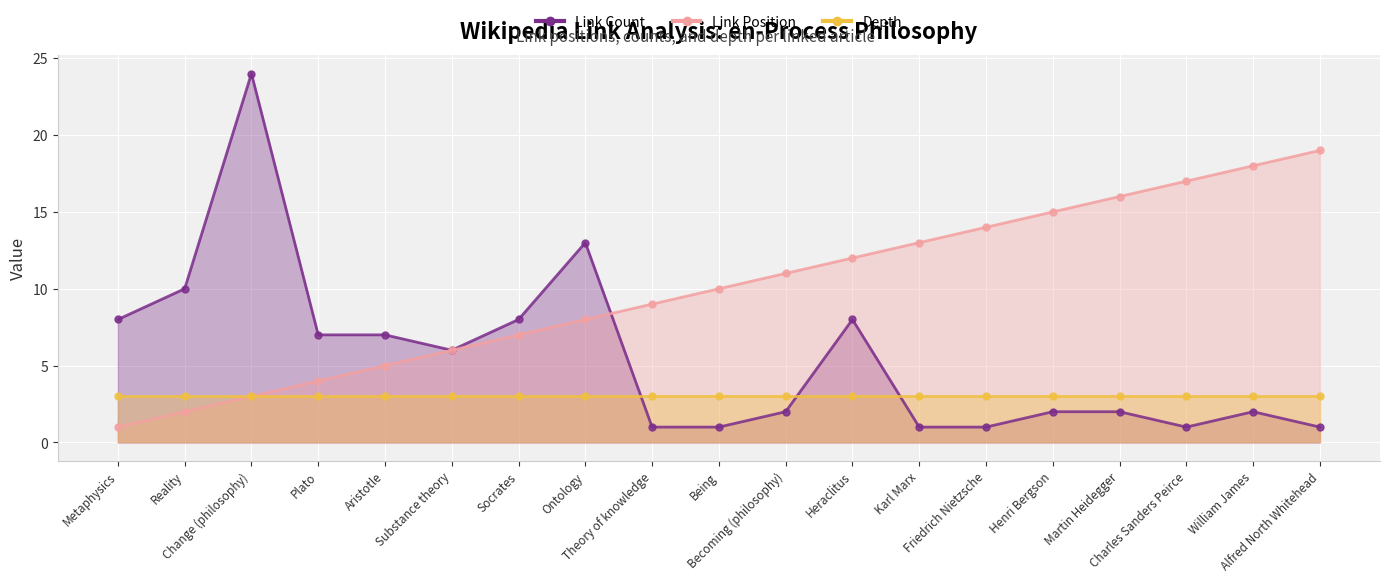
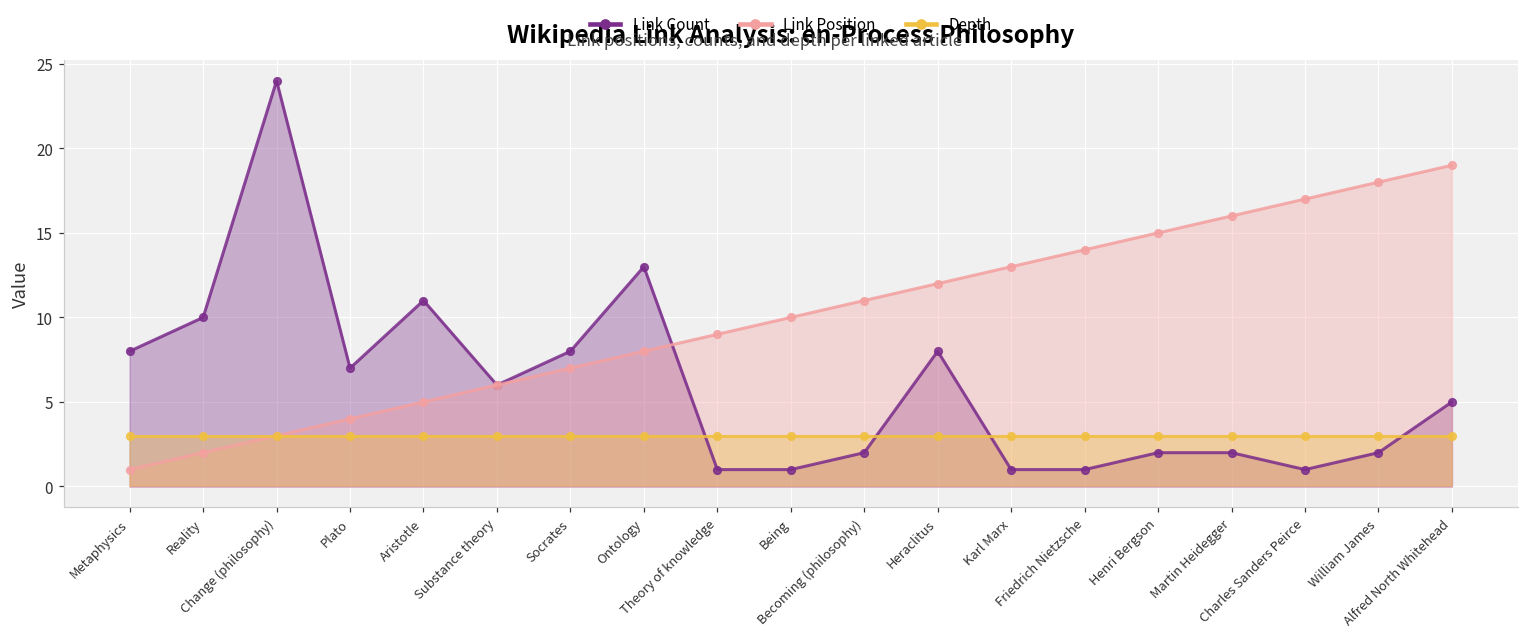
Link Count, Aristotle: 7 -> 11
Link Count, Alfred North Whitehead: 1 -> 5
